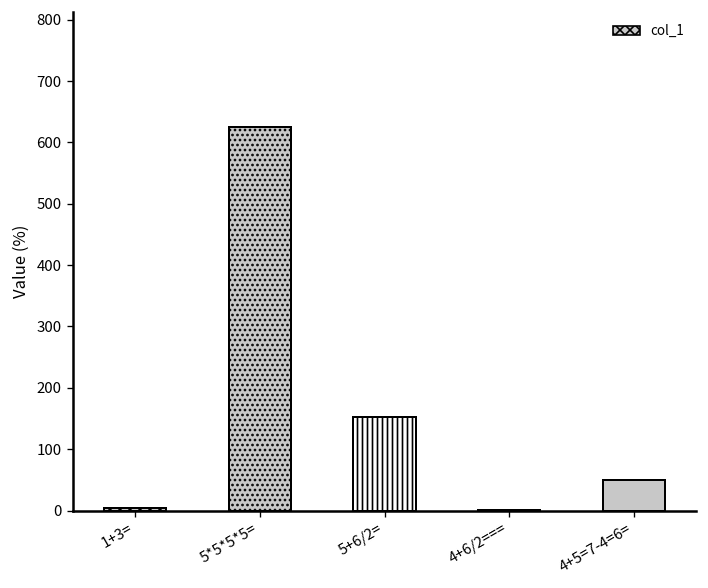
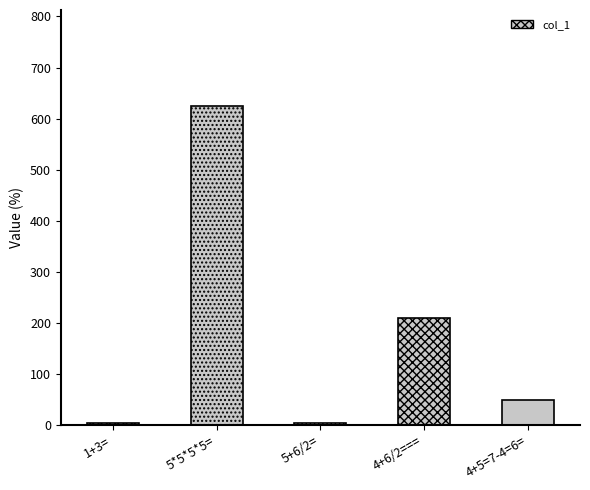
5+6/2=: 150 -> 10
4+6/2===: 0 -> 210
